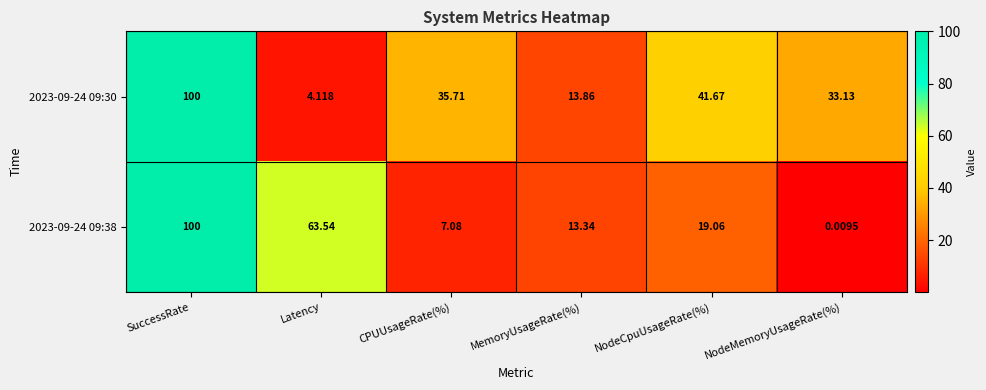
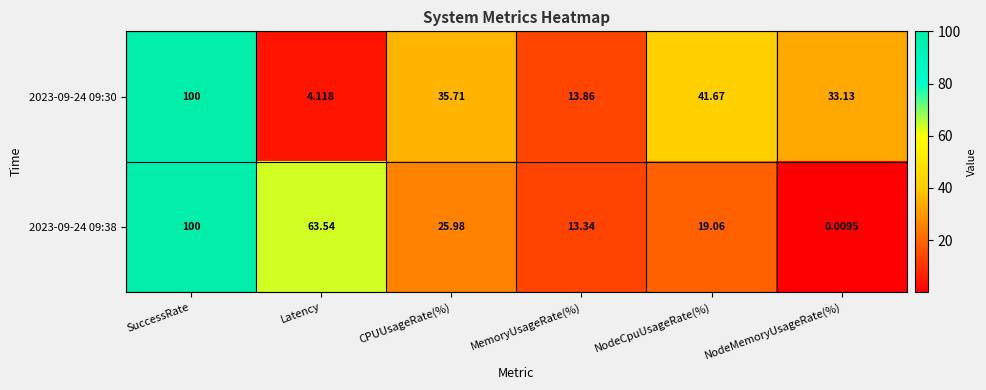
2023-09-24 09:38, CPUUsageRate(%): 7.08 -> 25.98
